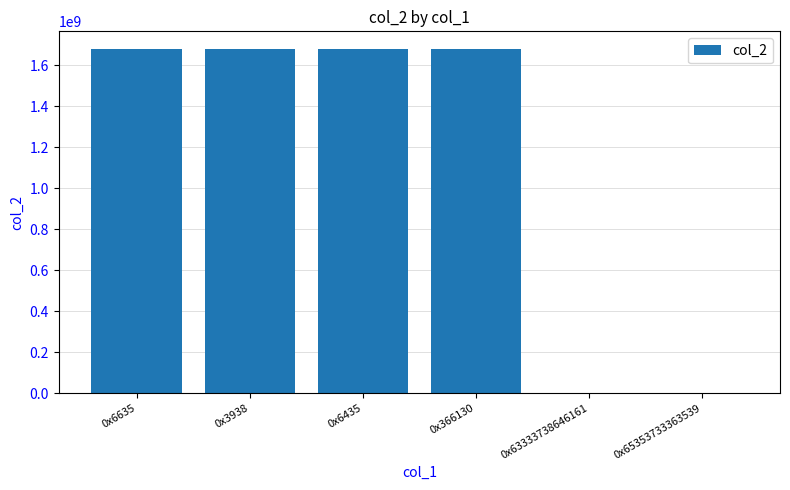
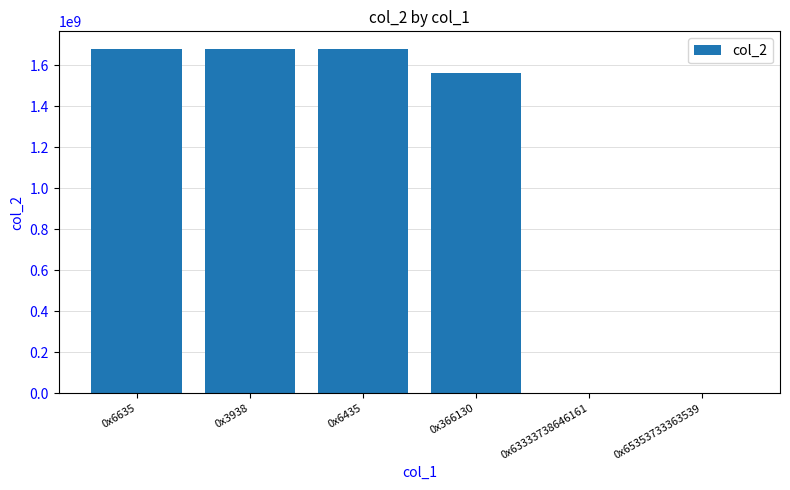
0x366130: 1680000000 -> 1560000000
